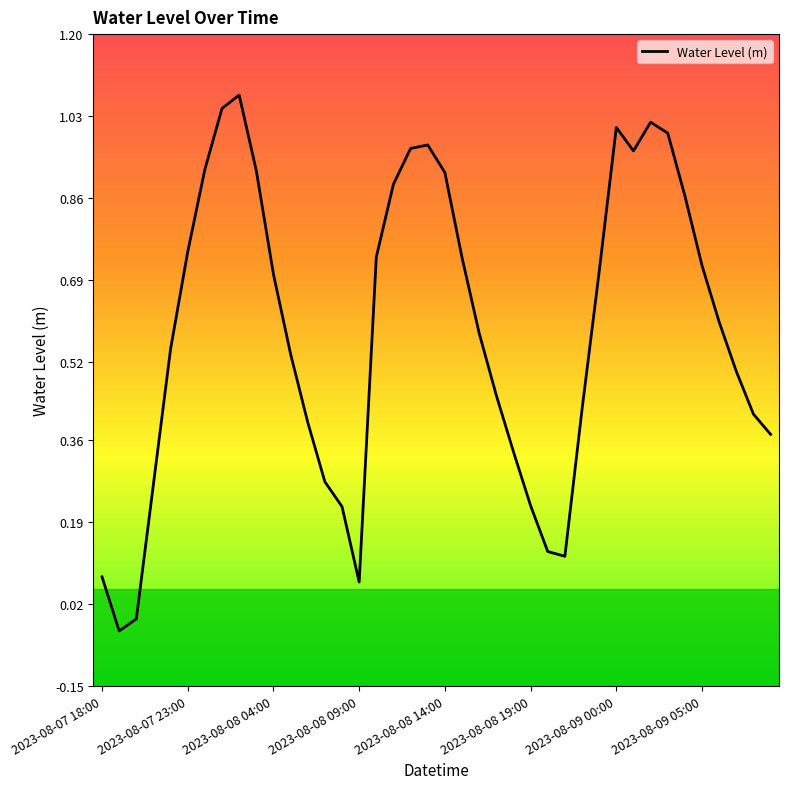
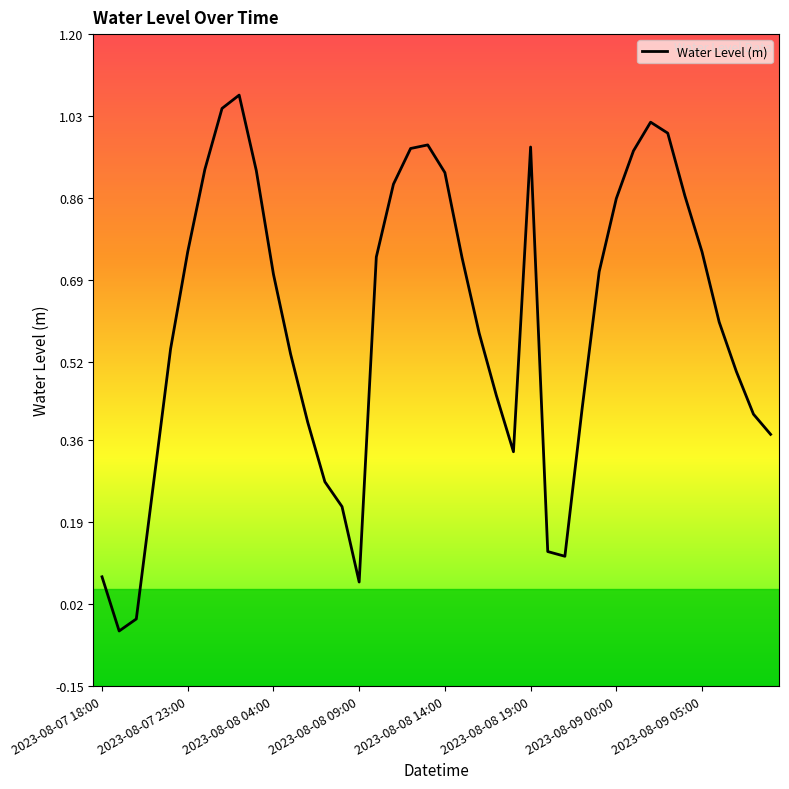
2023-08-08 19:00: 0.22 -> 0.97
2023-08-09 00:00: 1.01 -> 0.86
2023-08-09 05:00: 0.72 -> 0.75
